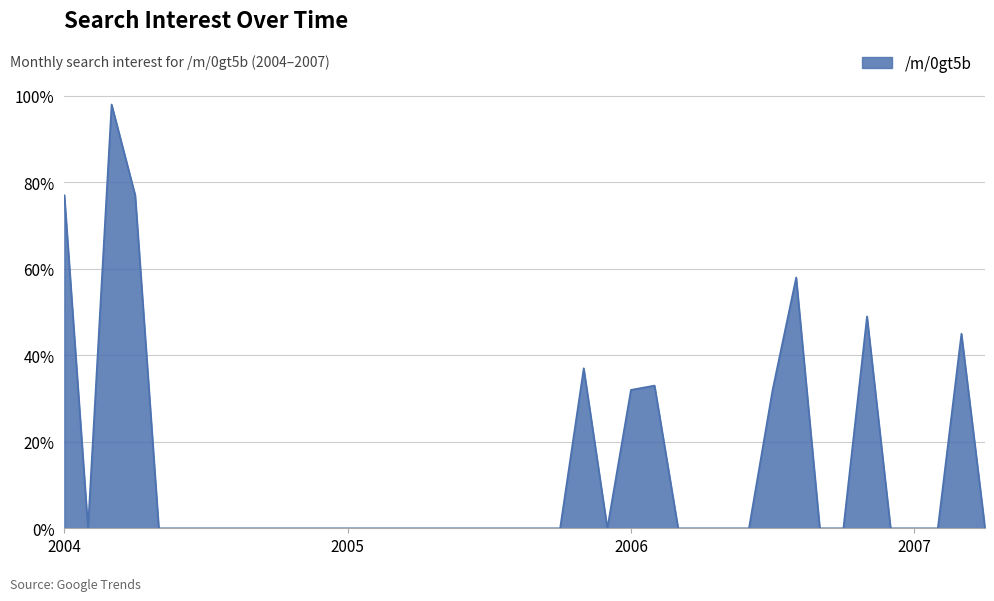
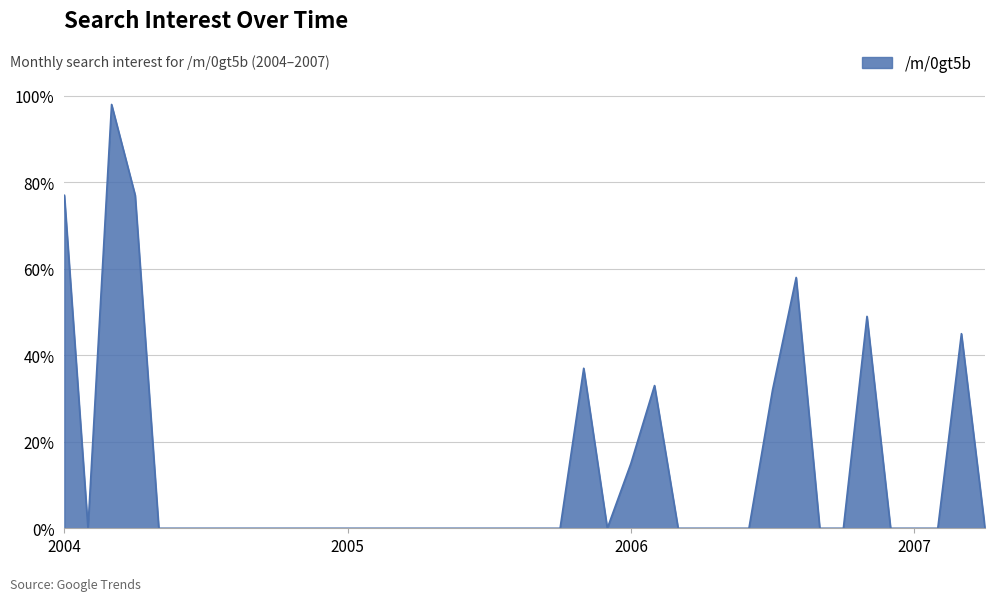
2006: 32% -> 15%
